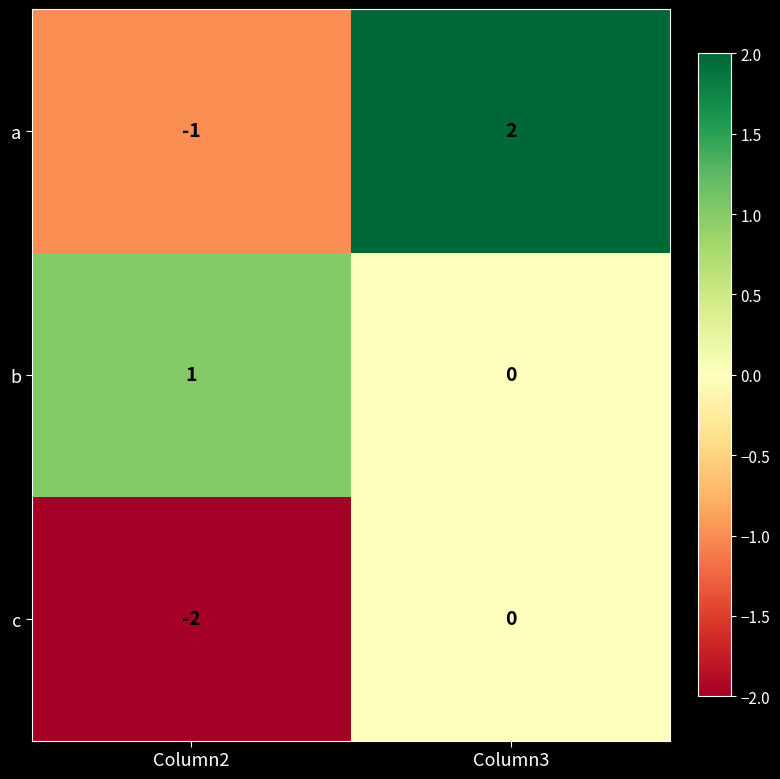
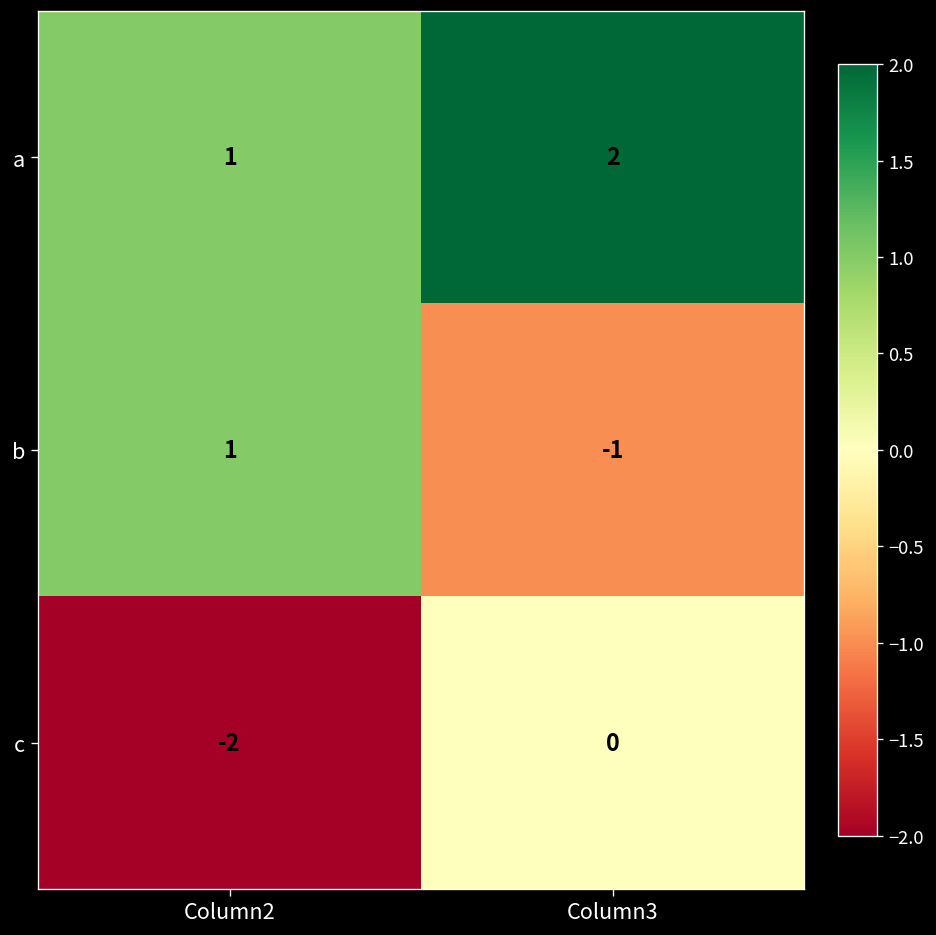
a, Column2: -1 -> 1
b, Column3: 0 -> -1
